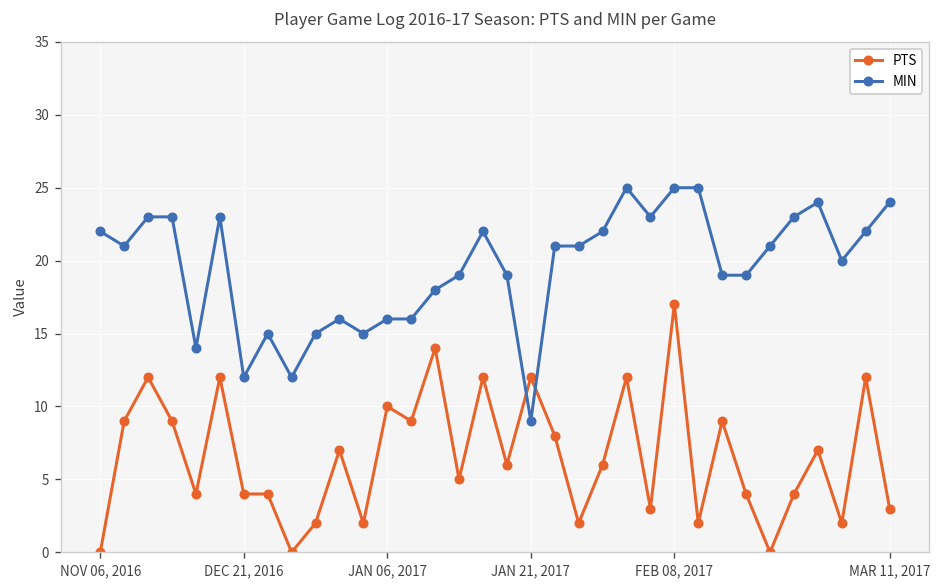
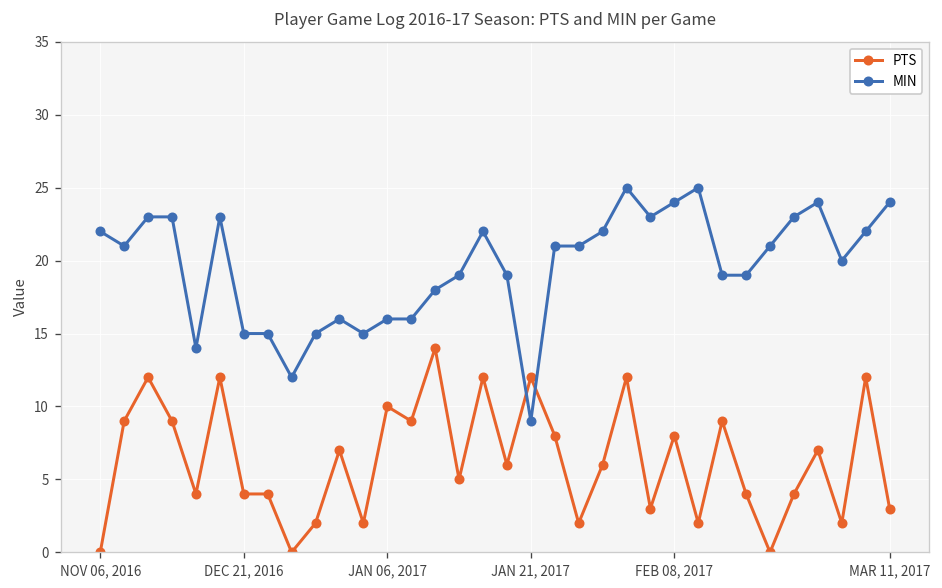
MIN, DEC 21, 2016: 12 -> 15
PTS, FEB 08, 2017: 17 -> 8
MIN, FEB 08, 2017: 25 -> 24
